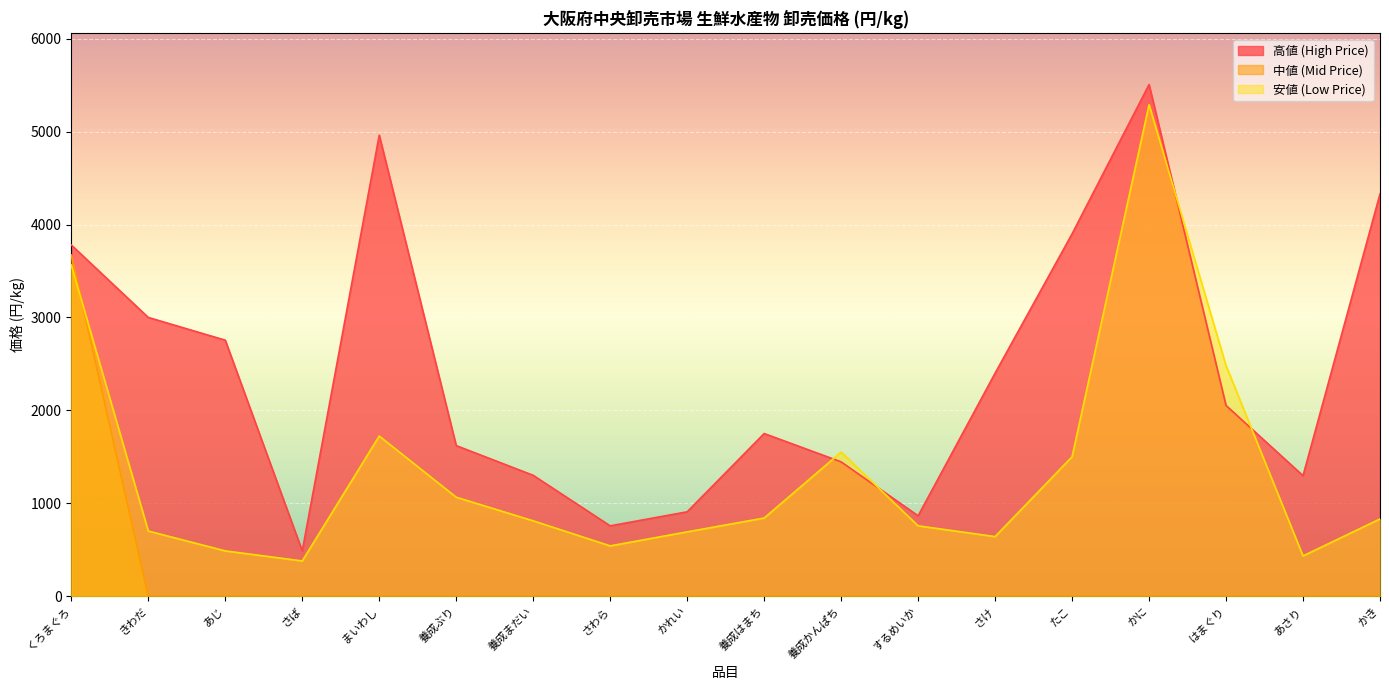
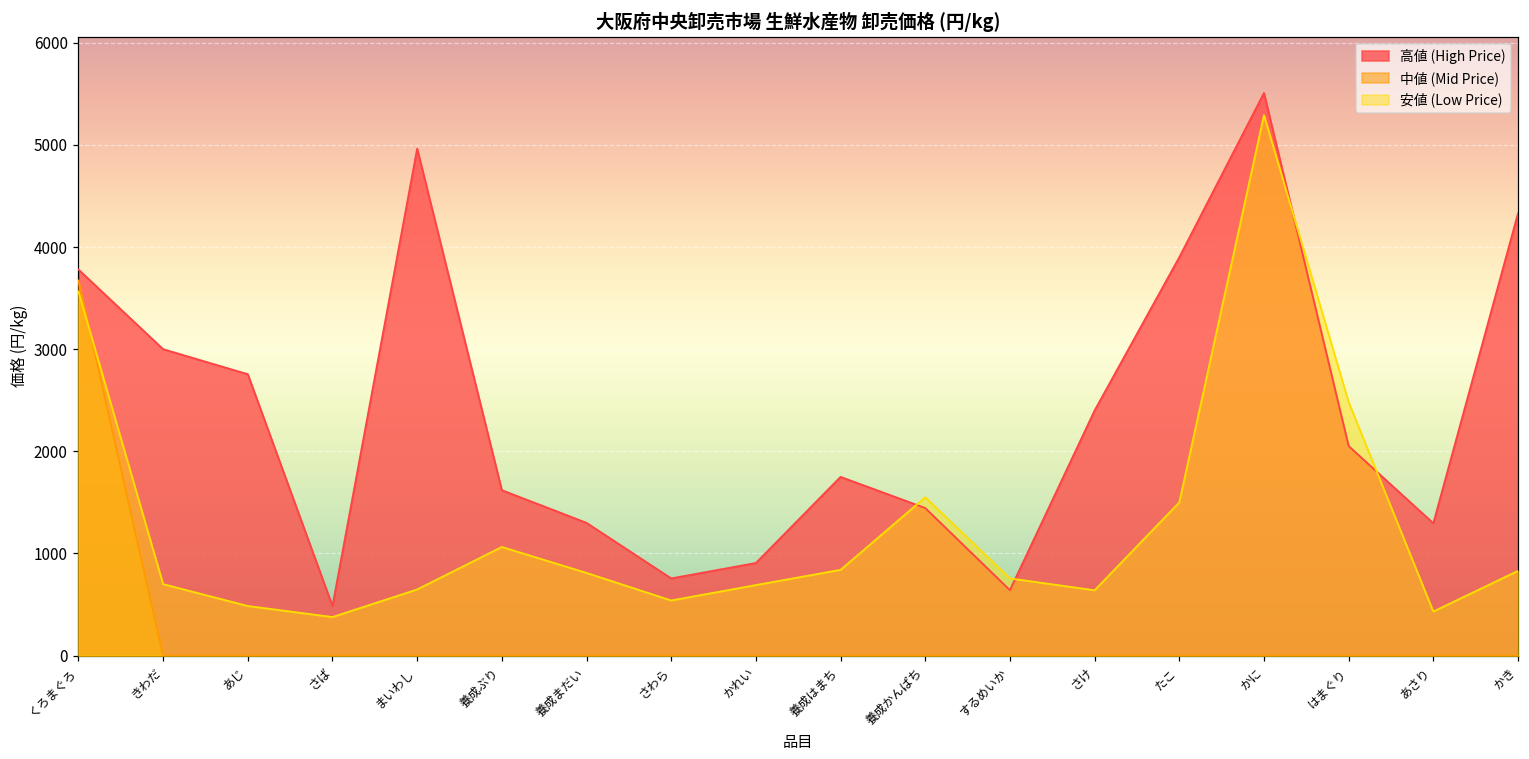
安値 (Low Price), まいわし: 1700 -> 600
高値 (High Price), するめいか: 900 -> 600
